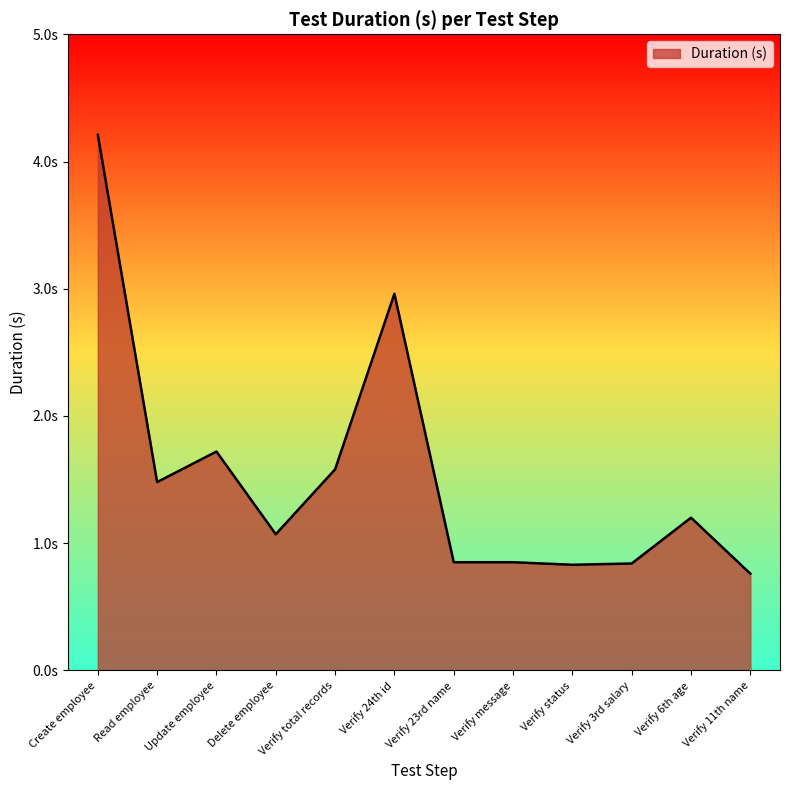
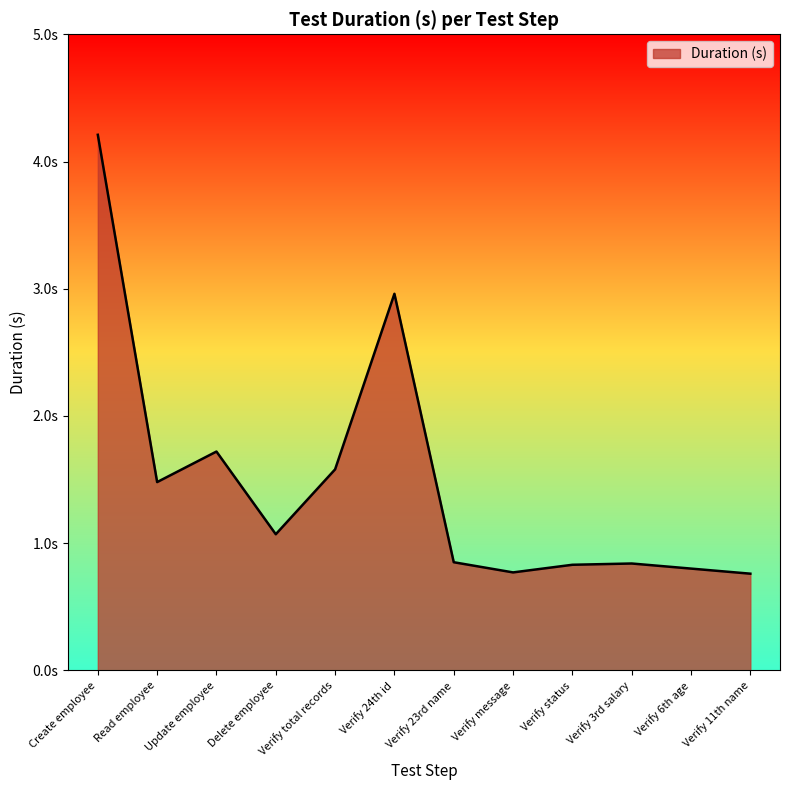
Verify message: 0.85s -> 0.77s
Verify 6th age: 1.2s -> 0.8s
